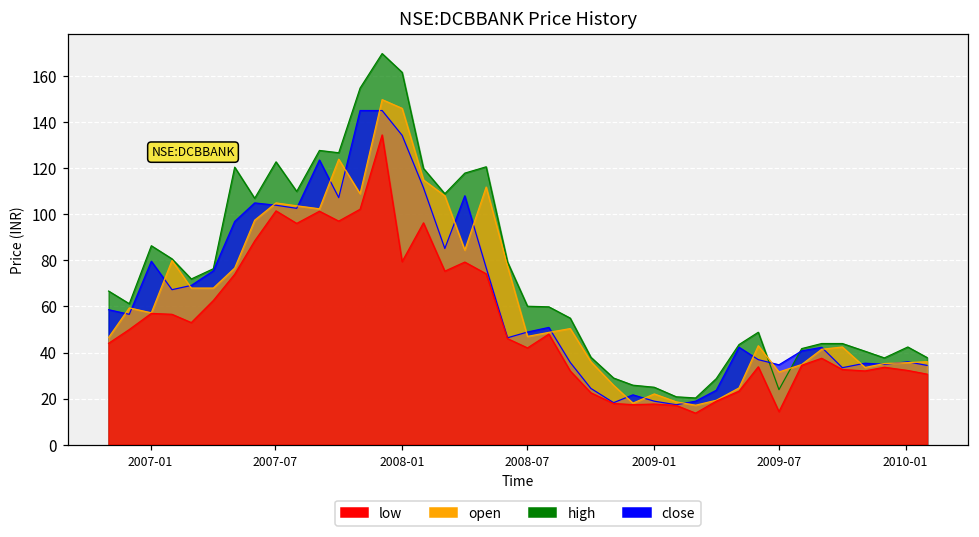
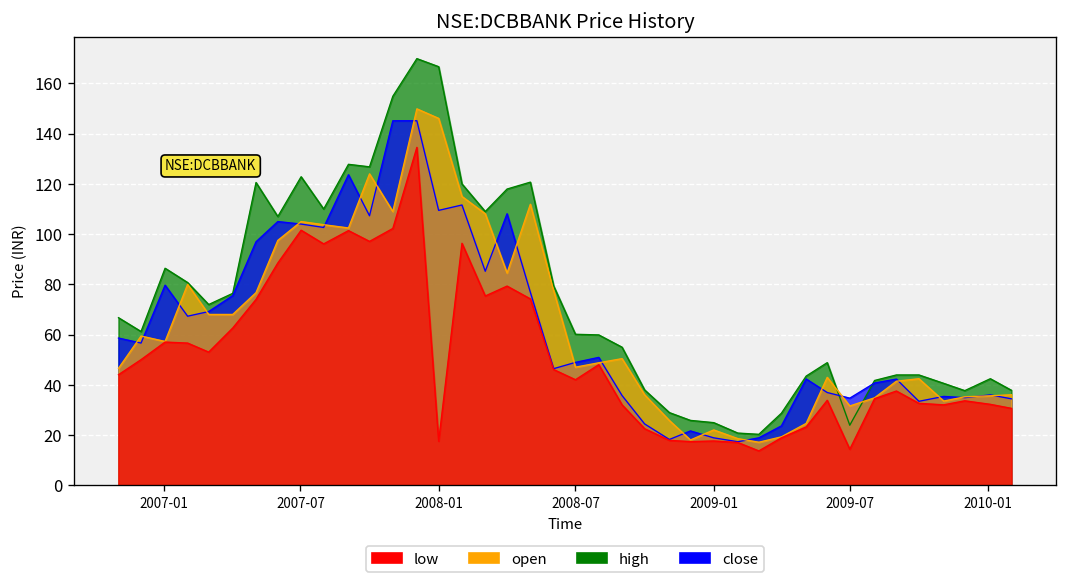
high, 2008-01: 162 -> 167
close, 2008-01: 134 -> 109
low, 2008-01: 80 -> 18
